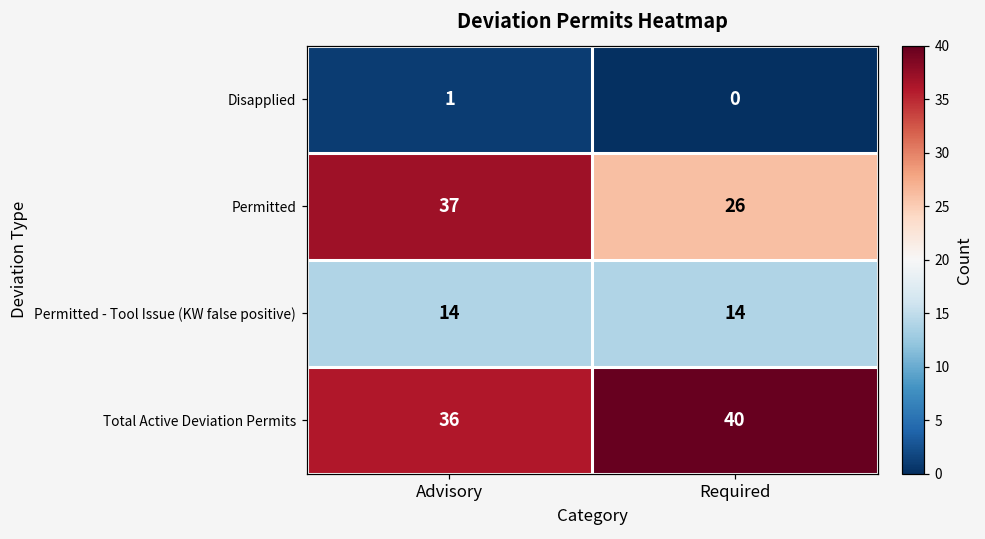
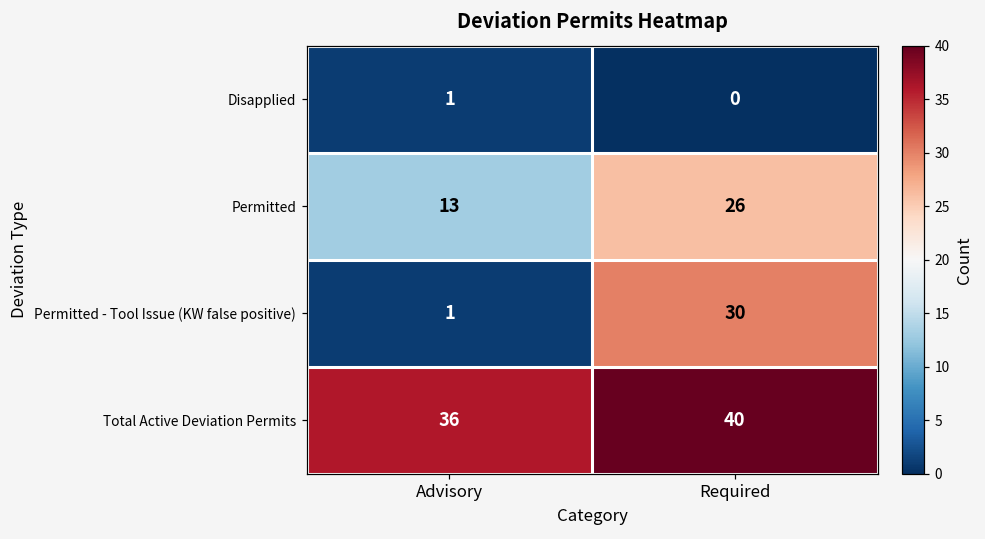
Permitted, Advisory: 37 -> 13
Permitted - Tool Issue (KW false positive), Advisory: 14 -> 1
Permitted - Tool Issue (KW false positive), Required: 14 -> 30
